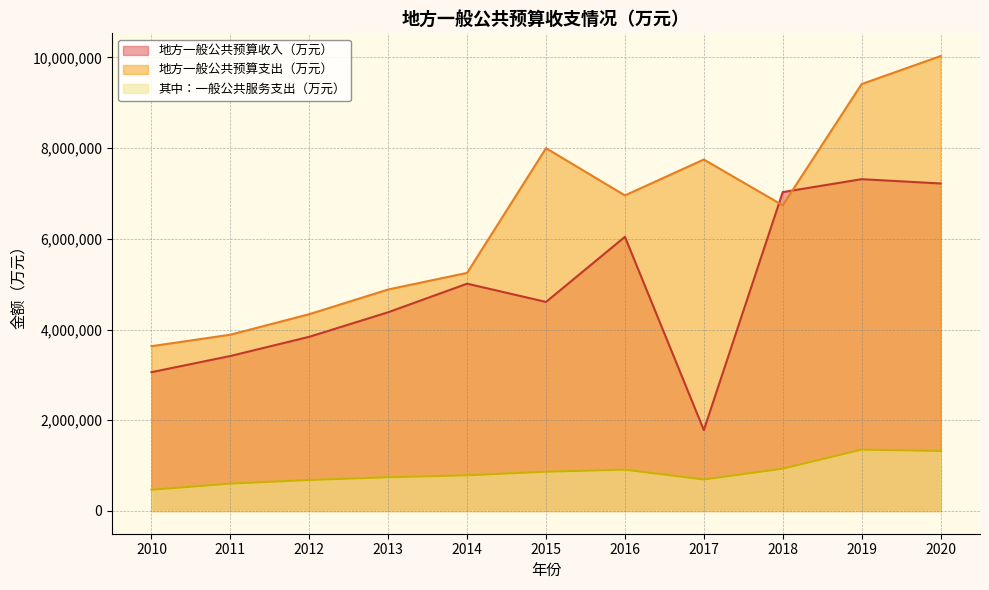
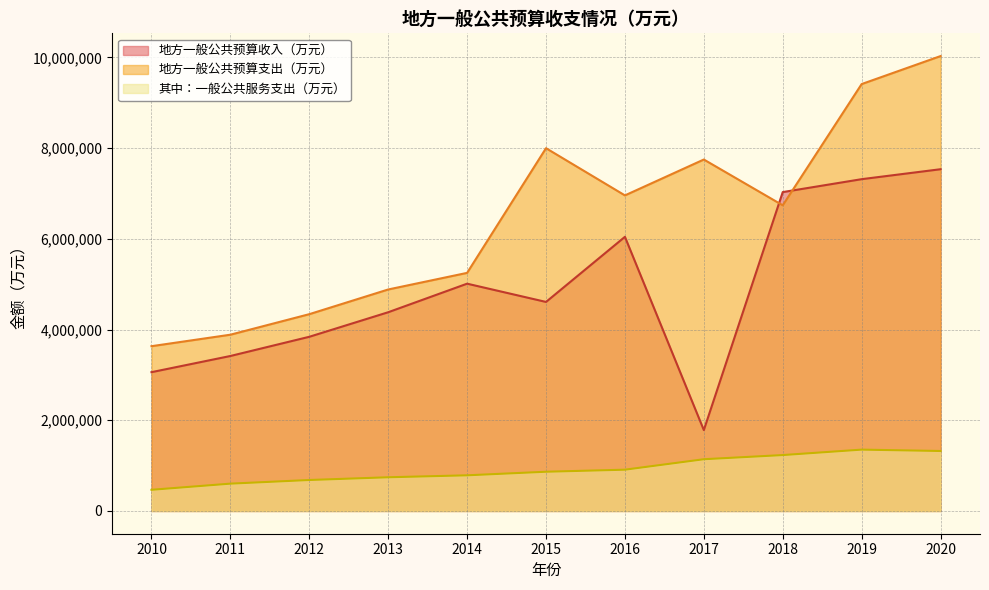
其中：一般公共服务支出（万元）, 2017: 700,000 -> 1,100,000
其中：一般公共服务支出（万元）, 2018: 900,000 -> 1,200,000
地方一般公共预算收入（万元）, 2020: 7,200,000 -> 7,500,000
